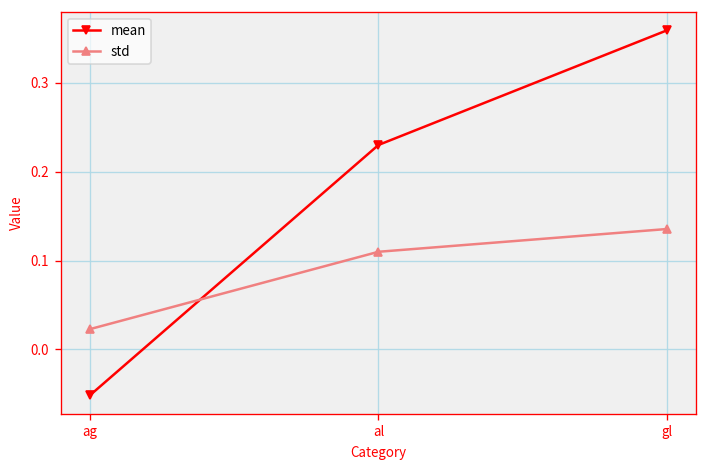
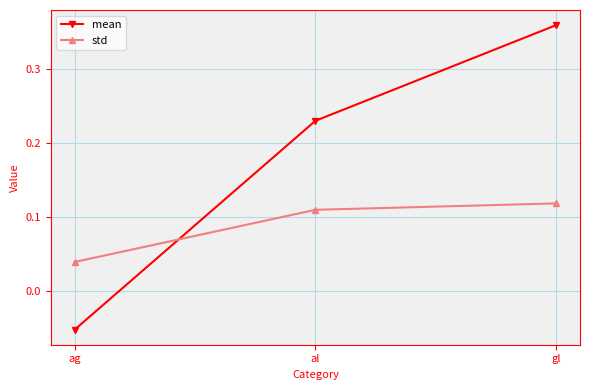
std, ag: 0.02 -> 0.04
std, gl: 0.14 -> 0.12
